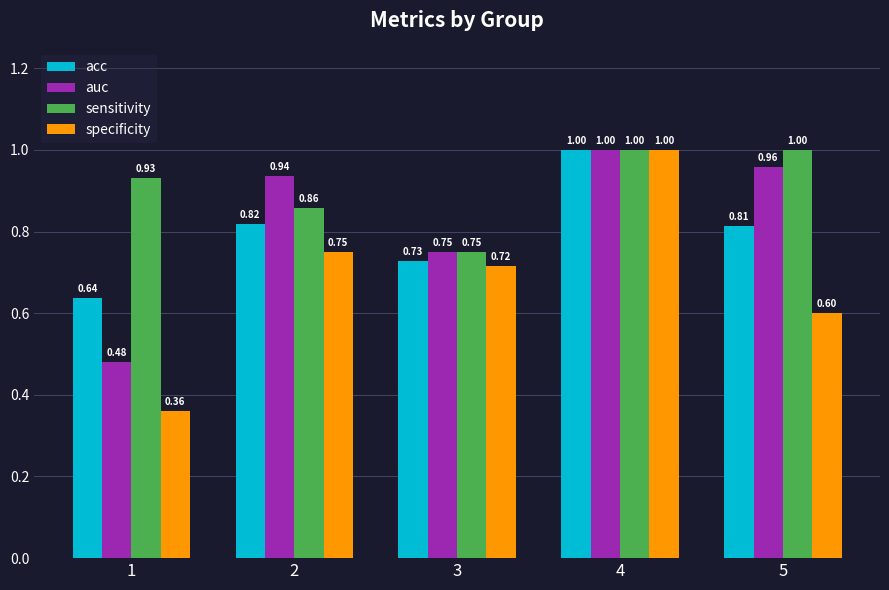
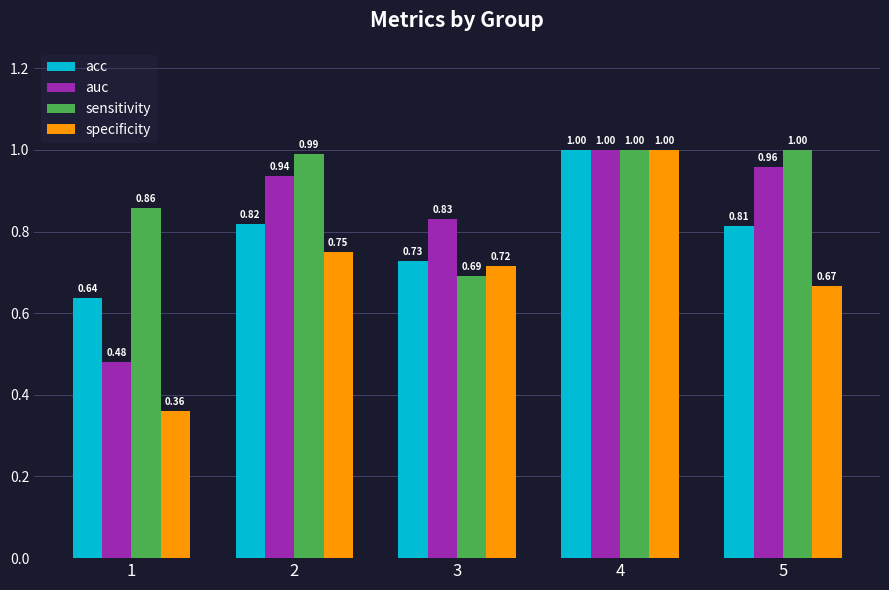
sensitivity, 1: 0.93 -> 0.86
sensitivity, 2: 0.86 -> 0.99
auc, 3: 0.75 -> 0.83
sensitivity, 3: 0.75 -> 0.69
specificity, 5: 0.60 -> 0.67
